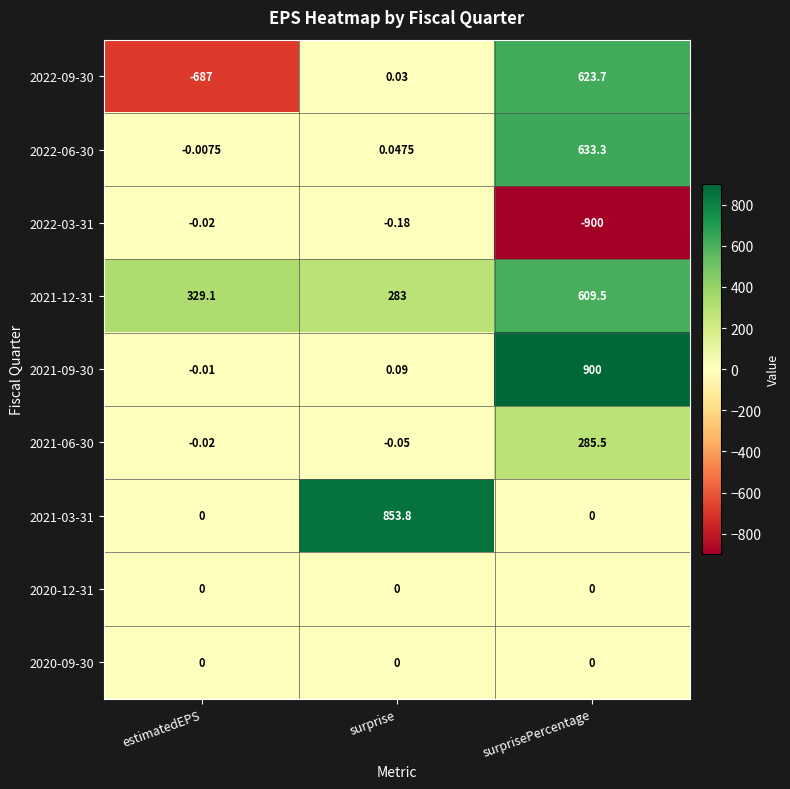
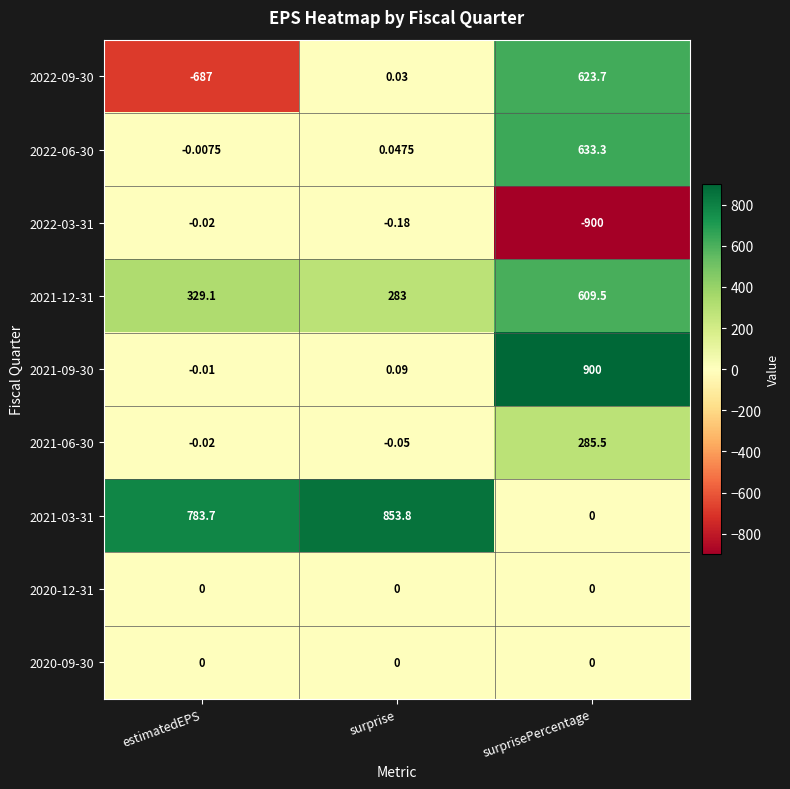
2021-03-31, estimatedEPS: 0 -> 783.7
